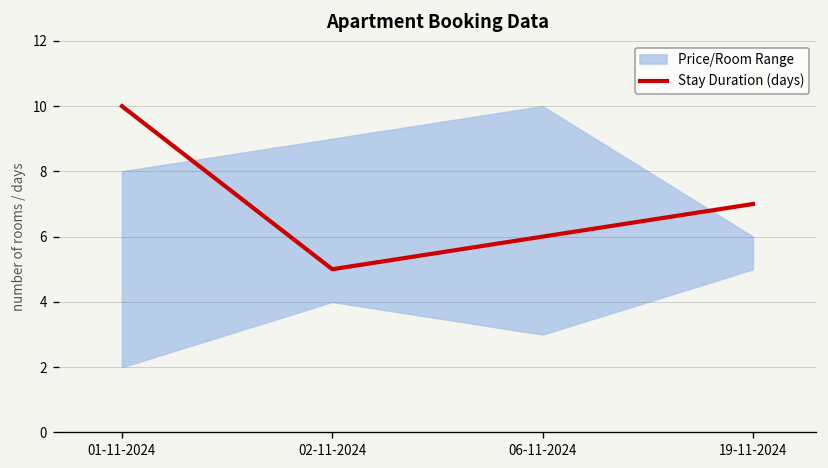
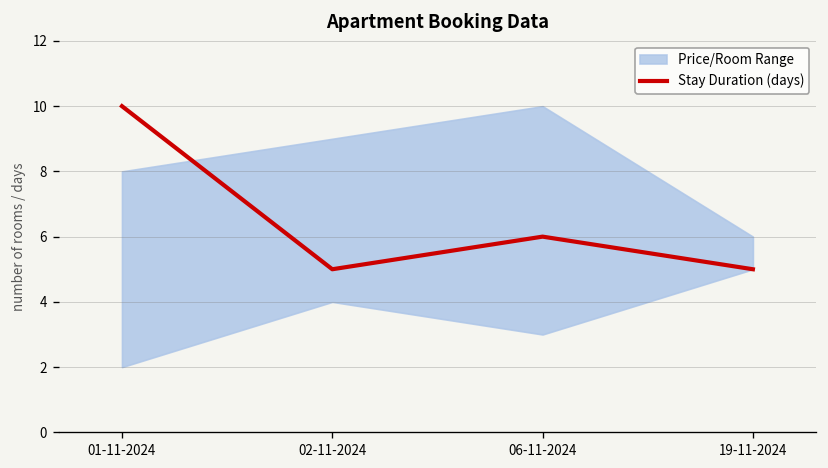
Stay Duration (days), 19-11-2024: 7 -> 5
